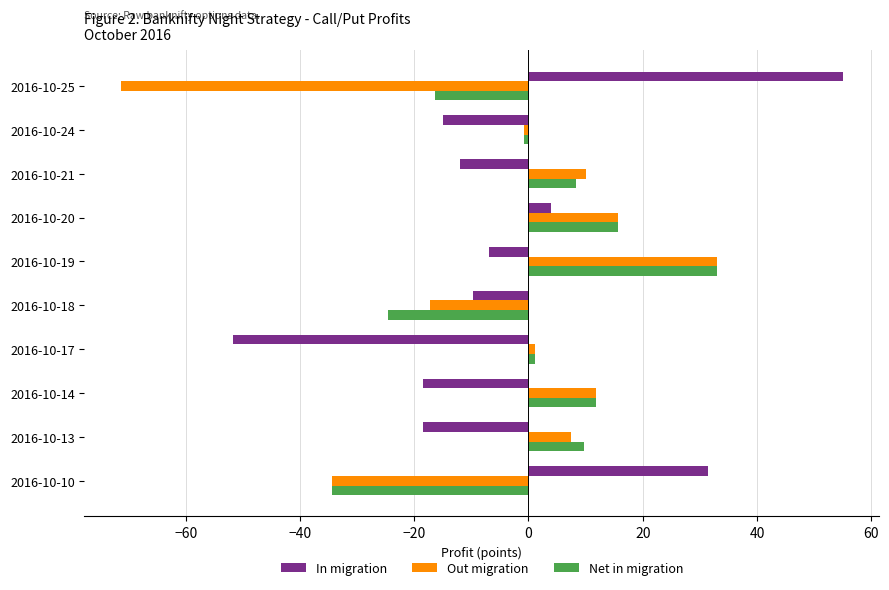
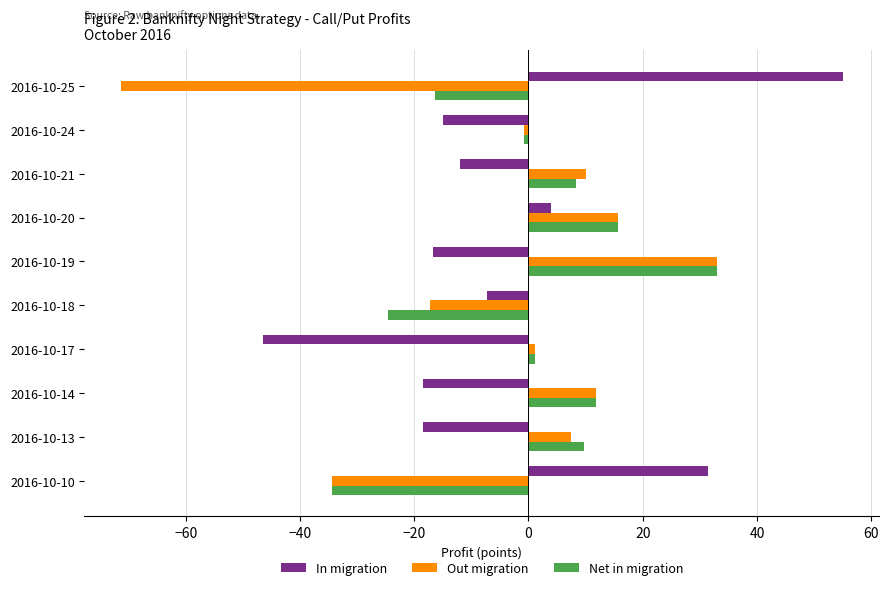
In migration, 2016-10-19: -7 -> -17
In migration, 2016-10-18: -10 -> -7
In migration, 2016-10-17: -52 -> -46
